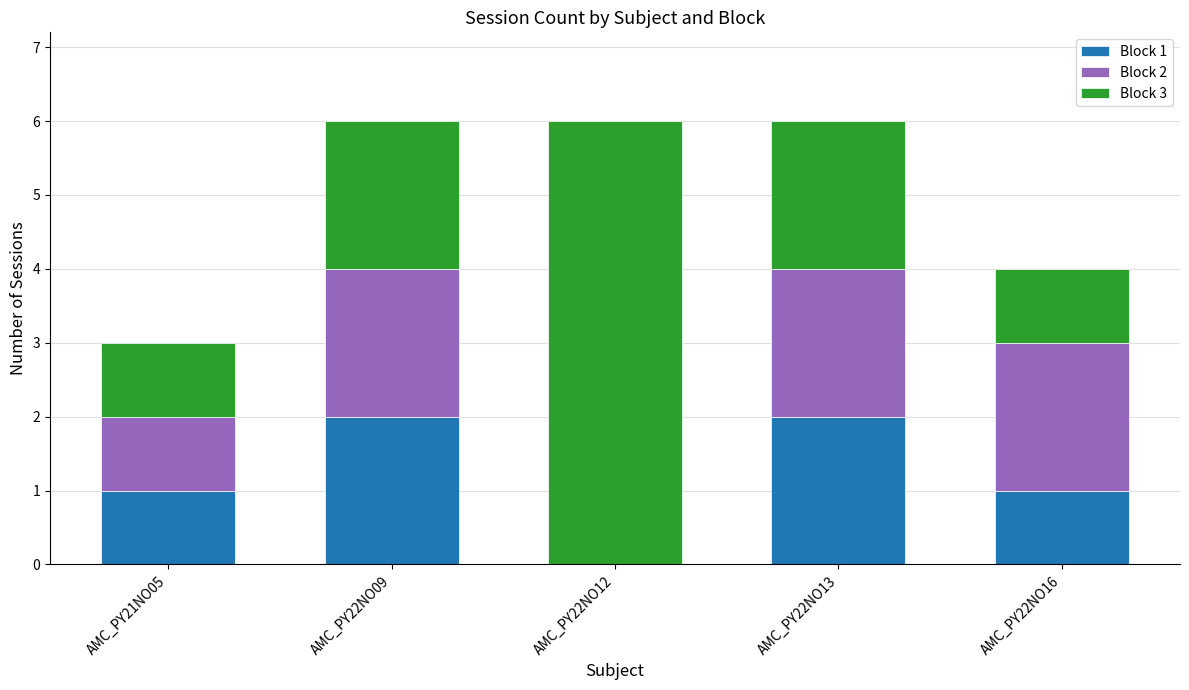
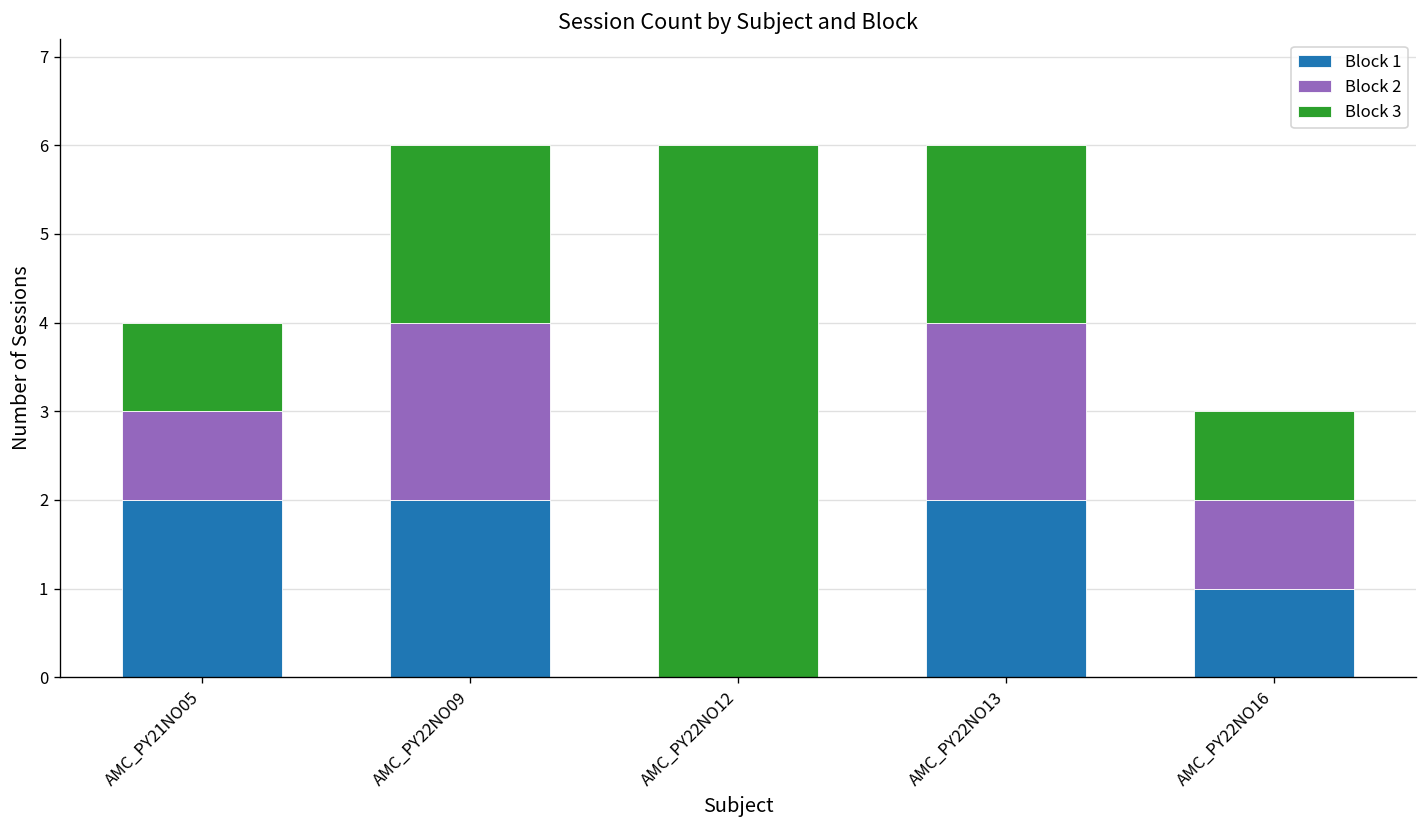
Block 1, AMC_PY21NO05: 1 -> 2
Block 2, AMC_PY22NO16: 2 -> 1
